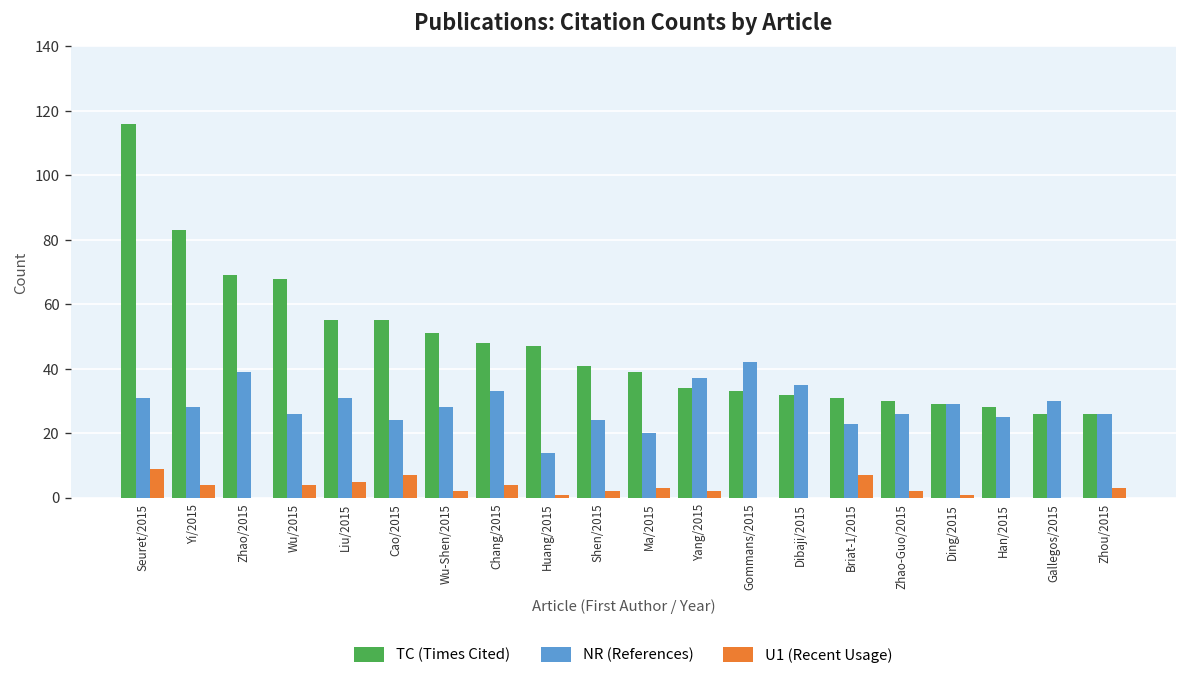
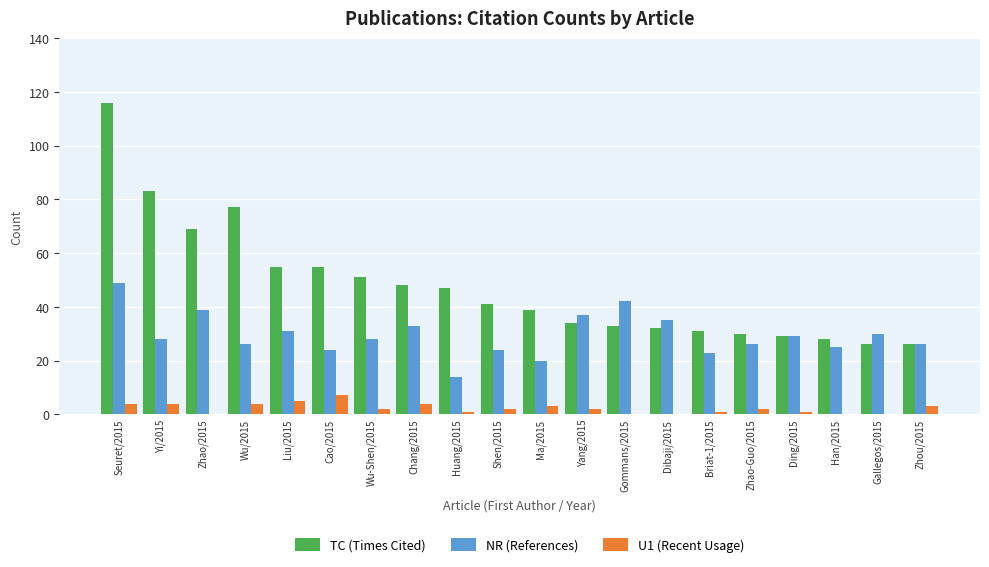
NR (References), Seuret/2015: 31 -> 49
U1 (Recent Usage), Seuret/2015: 9 -> 4
TC (Times Cited), Wu/2015: 68 -> 77
U1 (Recent Usage), Briat-1/2015: 7 -> 1
